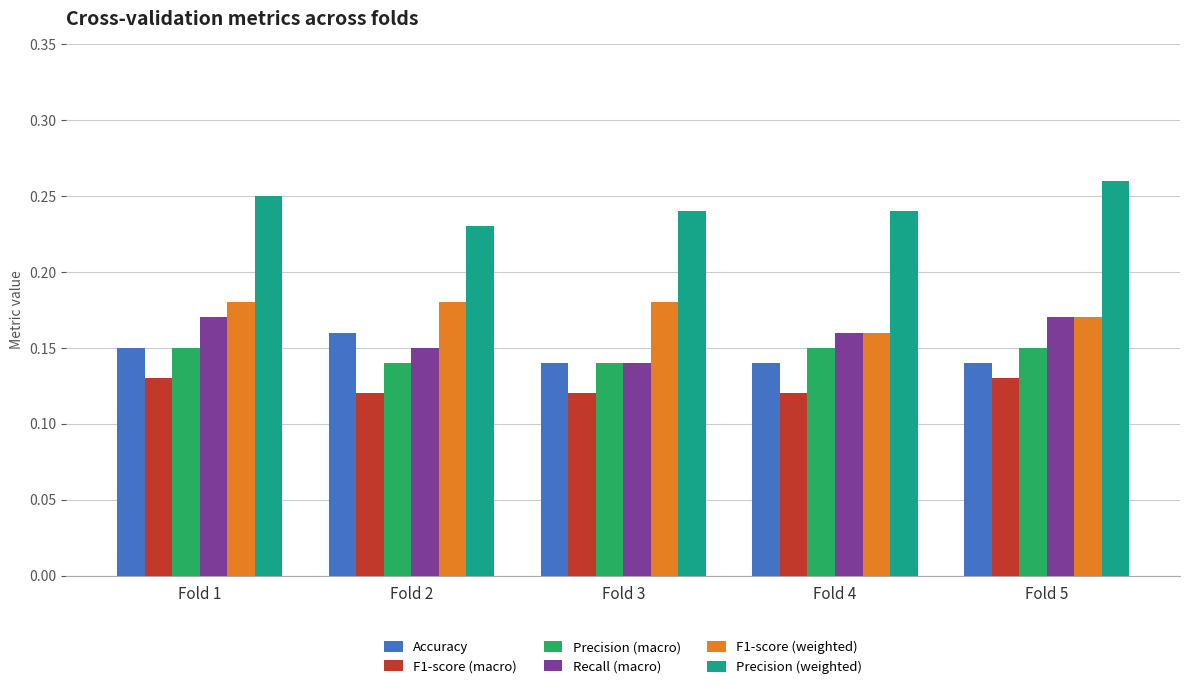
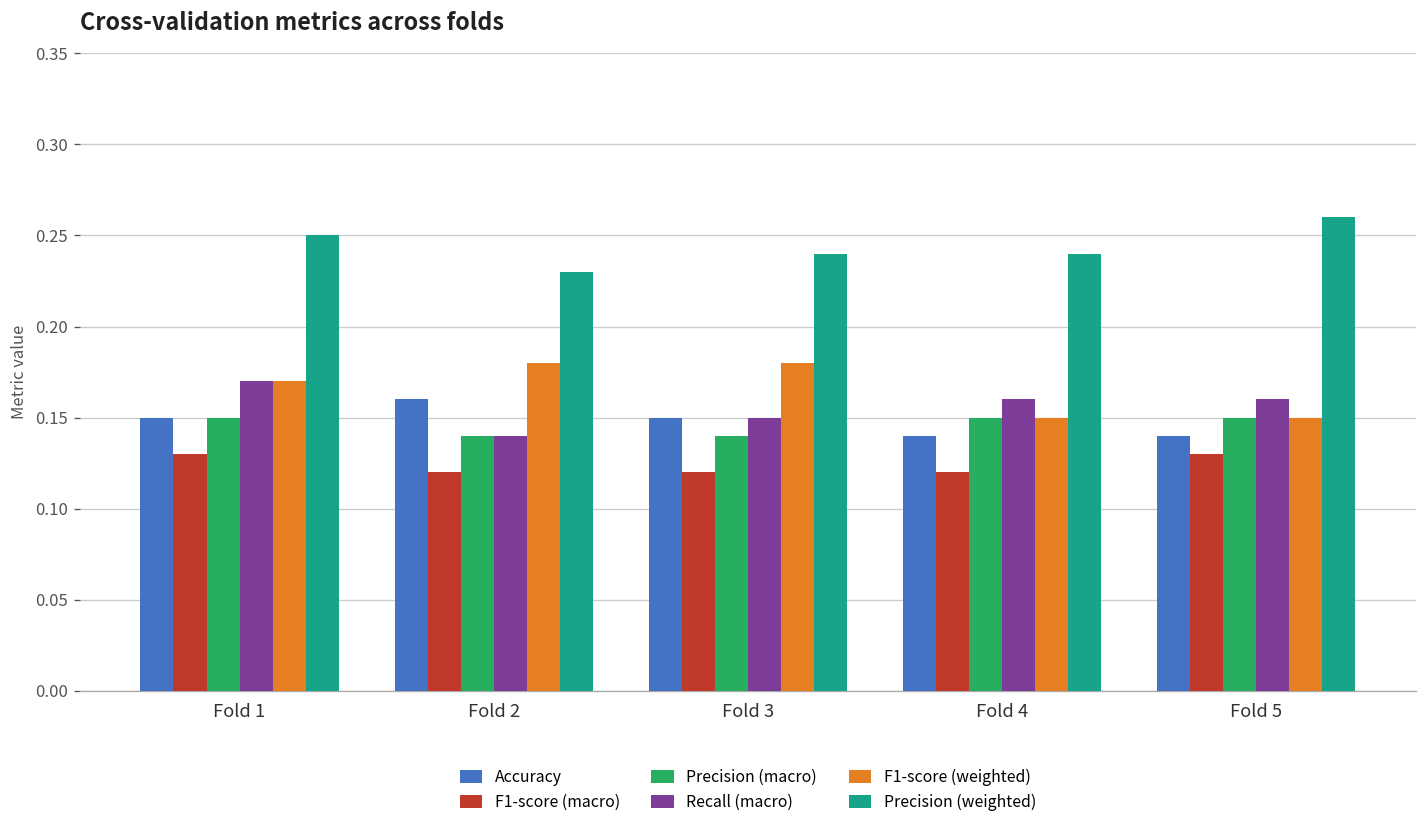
F1-score (weighted), Fold 1: 0.18 -> 0.17
Recall (macro), Fold 2: 0.15 -> 0.14
Accuracy, Fold 3: 0.14 -> 0.15
Recall (macro), Fold 3: 0.14 -> 0.15
F1-score (weighted), Fold 4: 0.16 -> 0.15
Recall (macro), Fold 5: 0.17 -> 0.16
F1-score (weighted), Fold 5: 0.17 -> 0.15
